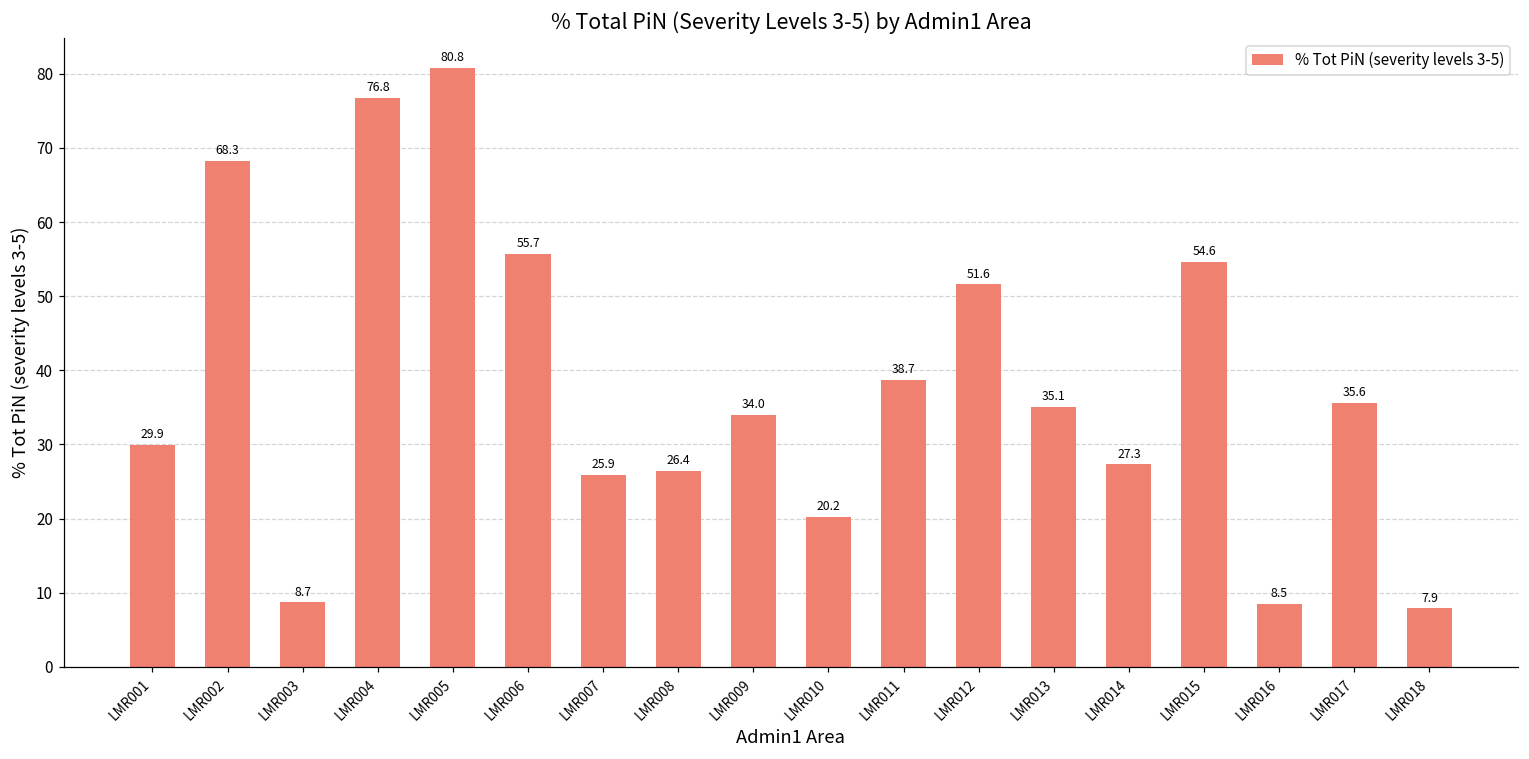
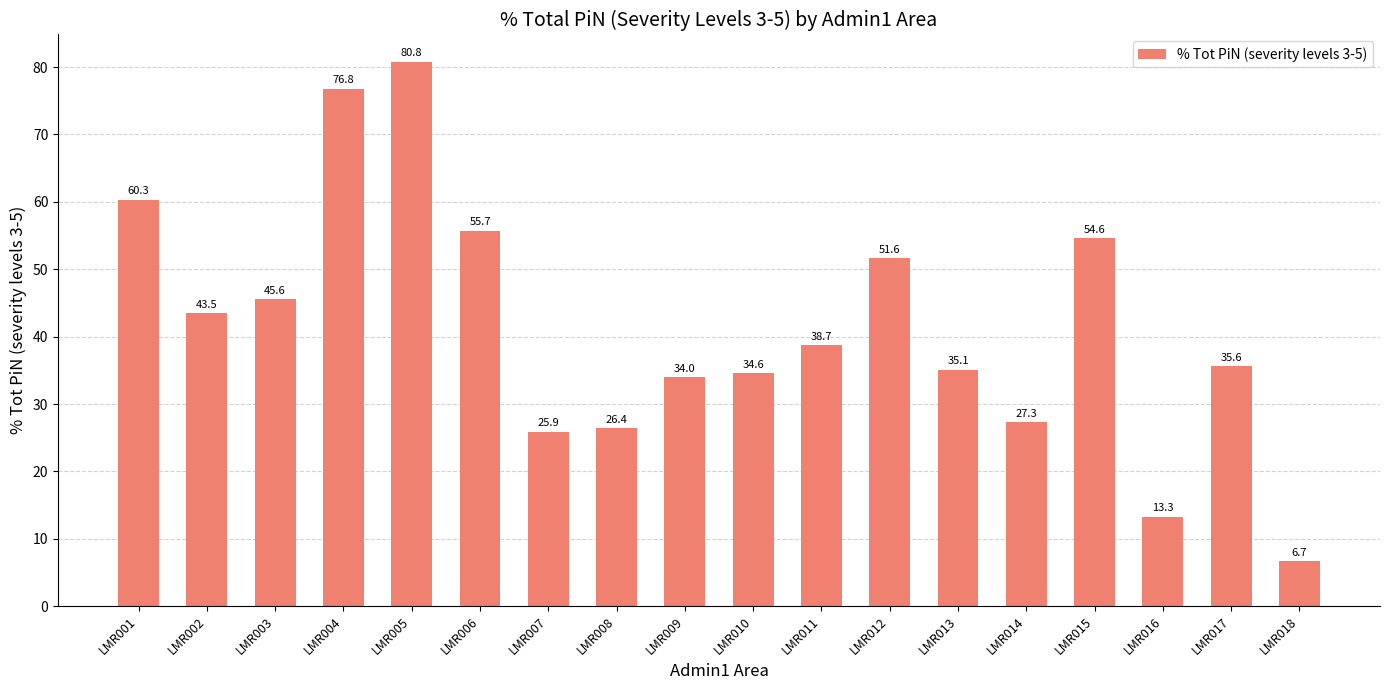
LMR001: 29.9 -> 60.3
LMR002: 68.3 -> 43.5
LMR003: 8.7 -> 45.6
LMR010: 20.2 -> 34.6
LMR016: 8.5 -> 13.3
LMR018: 7.9 -> 6.7
